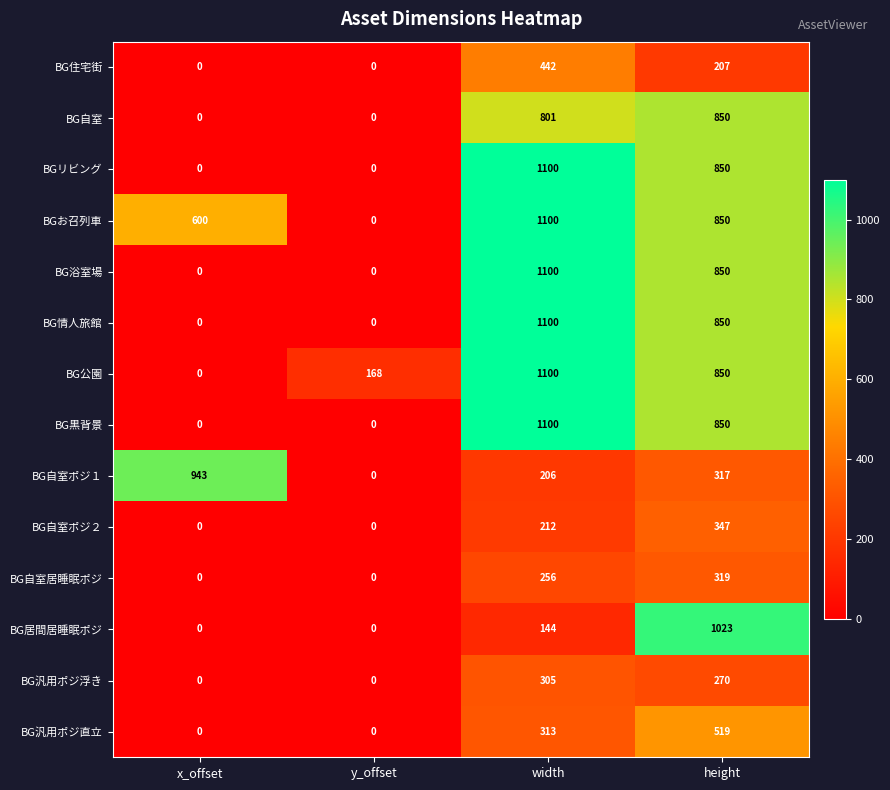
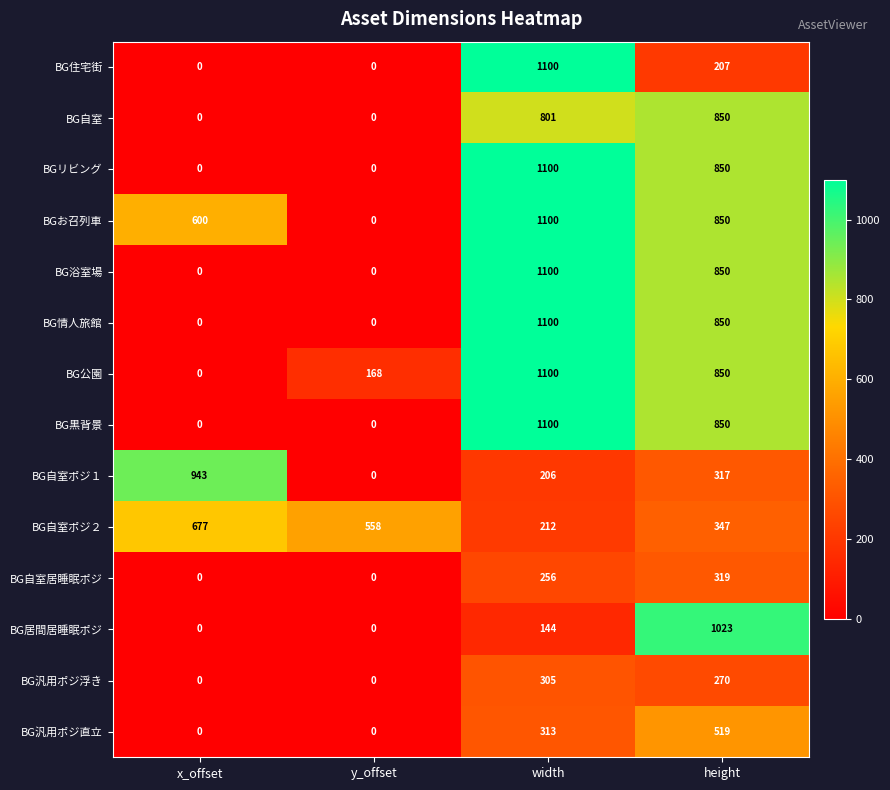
BG住宅街, width: 442 -> 1100
BG自室ポジ２, x_offset: 0 -> 677
BG自室ポジ２, y_offset: 0 -> 558
